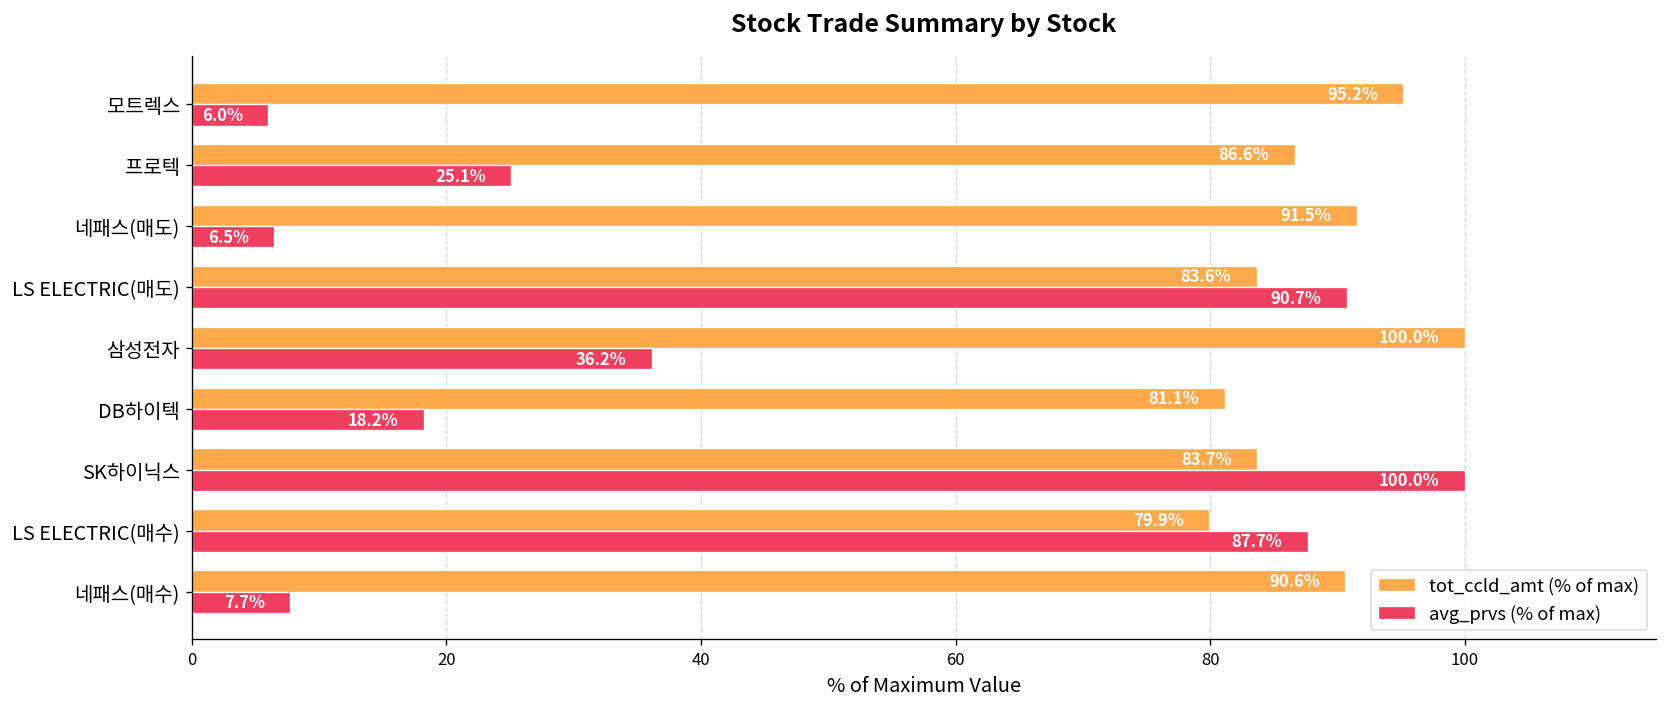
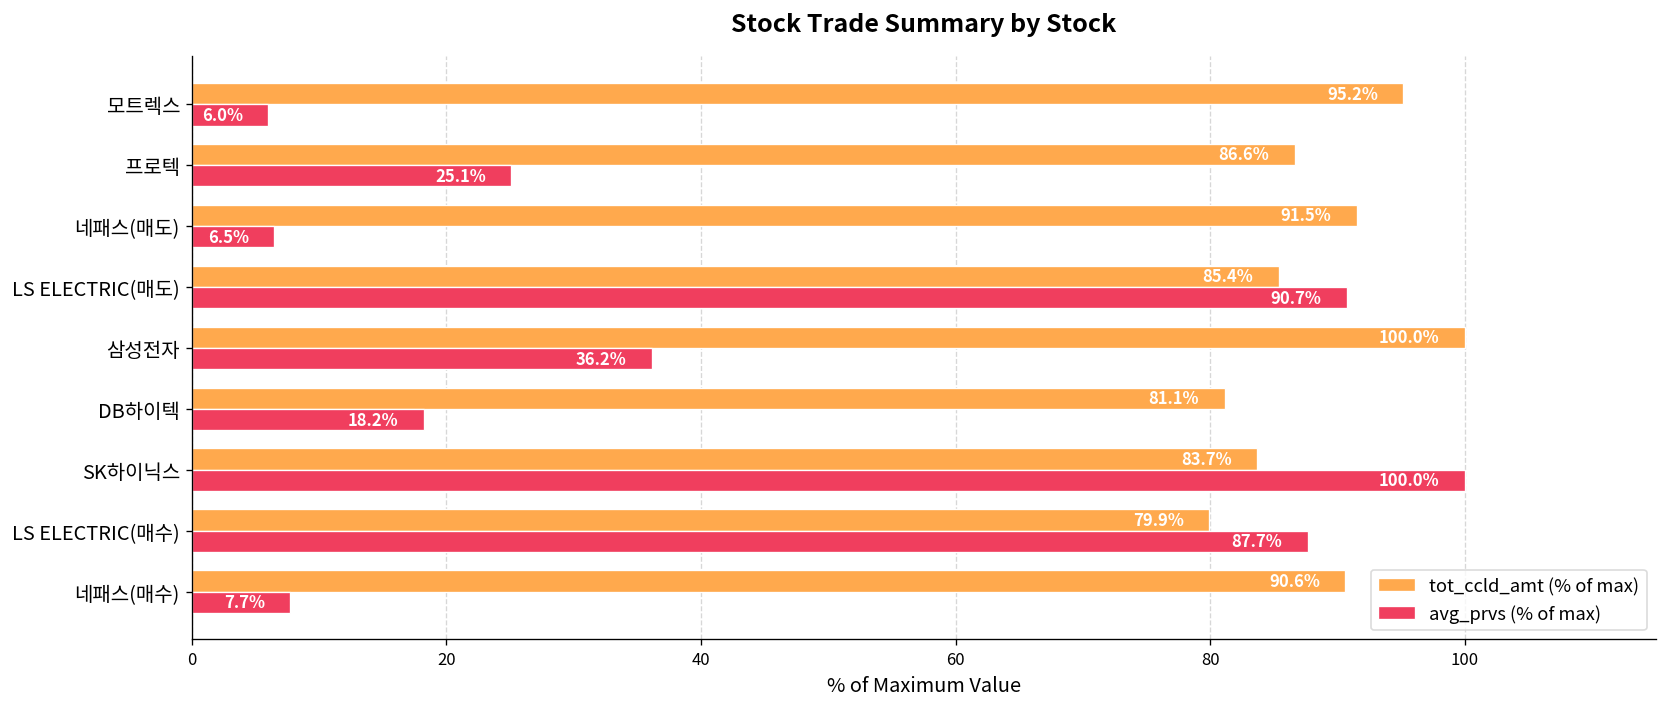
tot_ccld_amt (% of max), LS ELECTRIC(매도): 83.6% -> 85.4%
